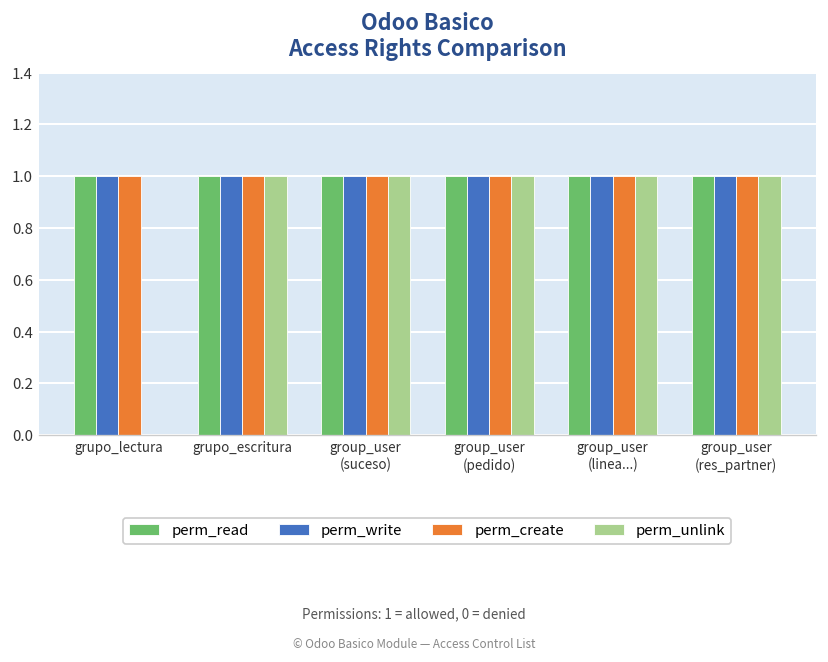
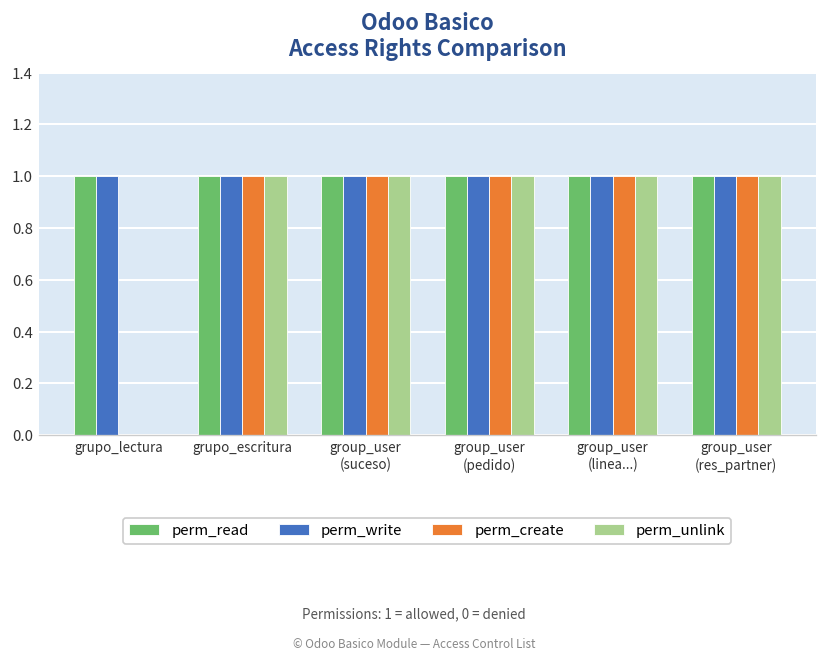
perm_create, grupo_lectura: 1 -> 0
